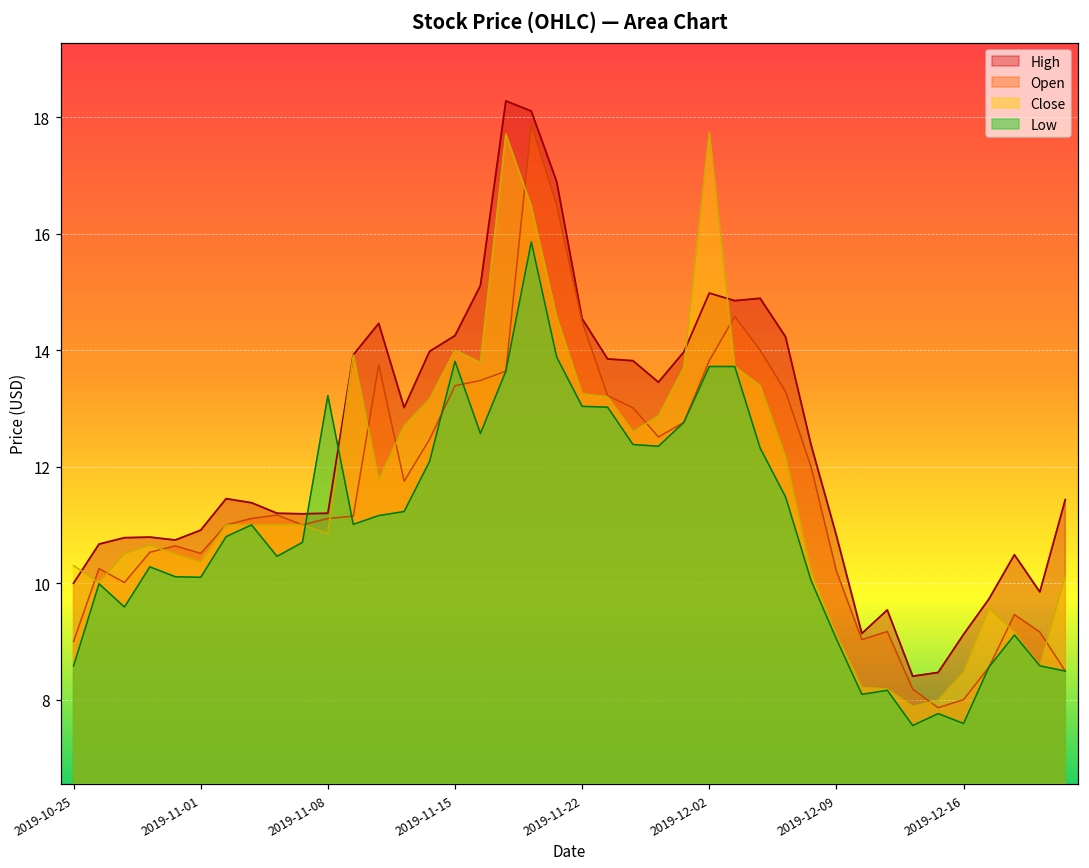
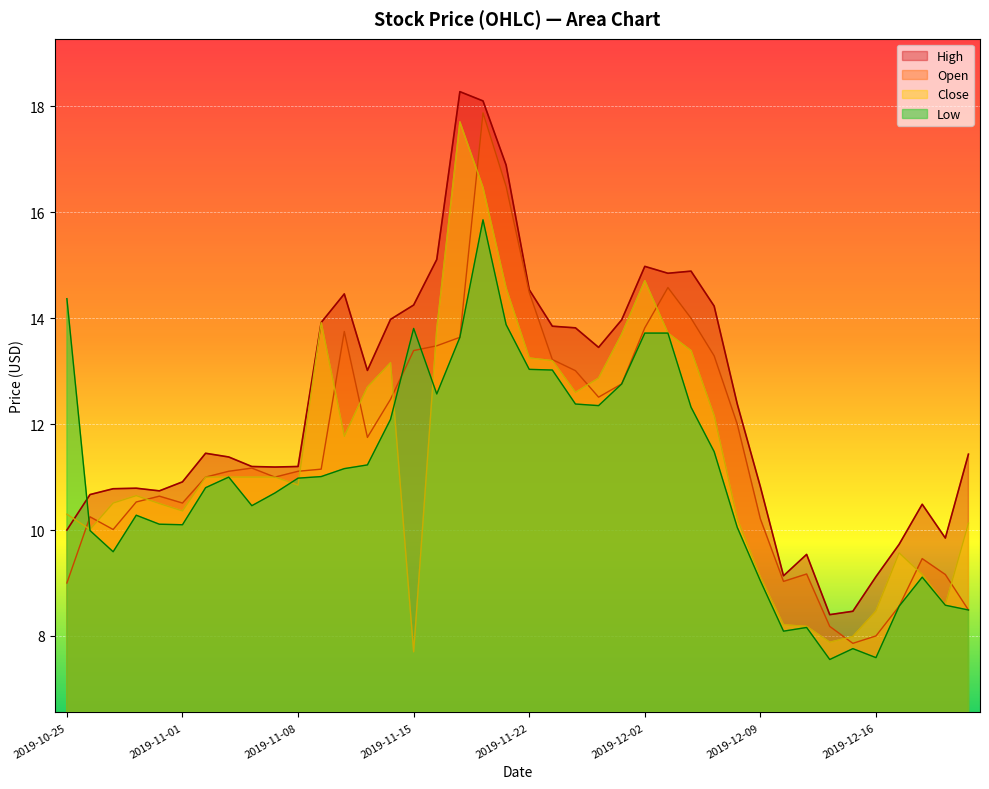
Low, 2019-10-25: 8.6 -> 14.4
Low, 2019-11-08: 13.2 -> 11.0
Close, 2019-11-15: 14.0 -> 7.7
Close, 2019-12-02: 17.7 -> 14.7
